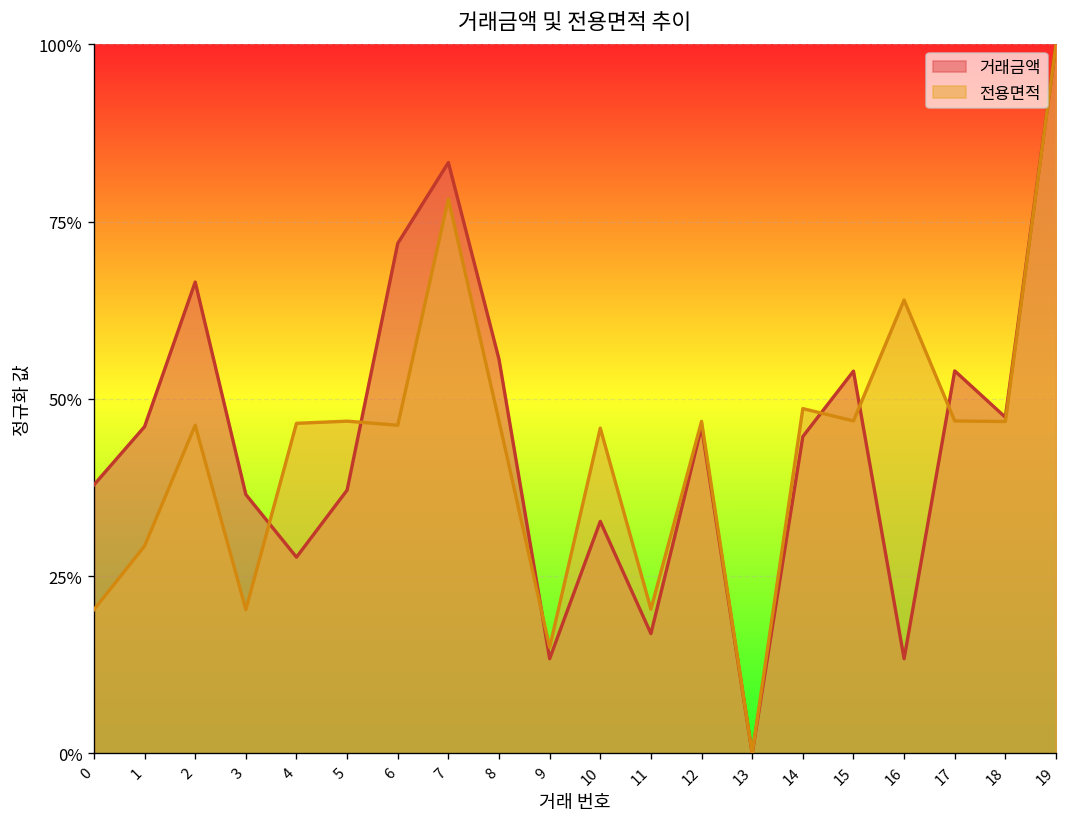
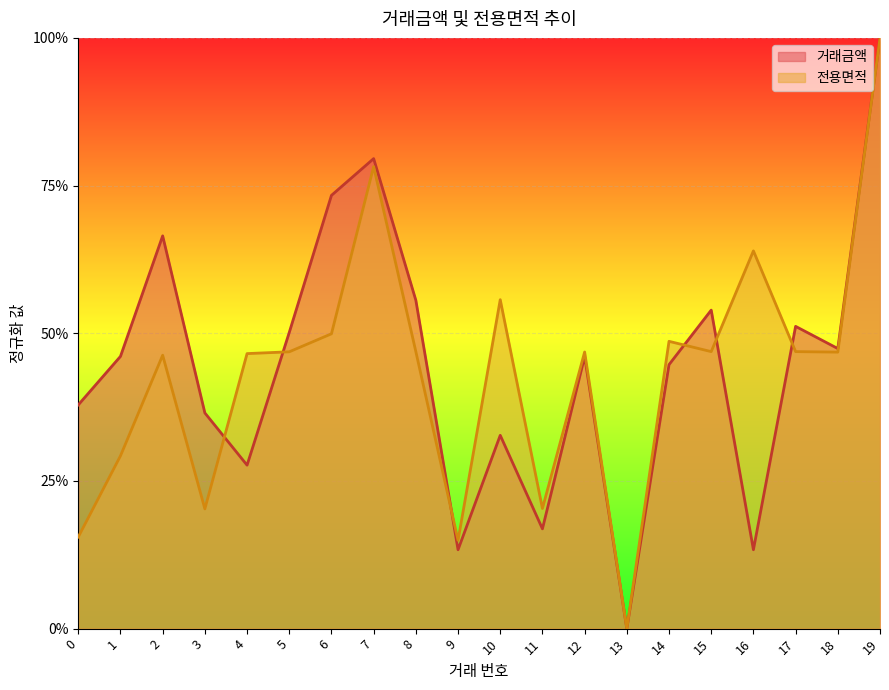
전용면적, 0: 20% -> 16%
거래금액, 5: 37% -> 50%
거래금액, 6: 72% -> 73%
전용면적, 6: 46% -> 50%
거래금액, 7: 83% -> 80%
전용면적, 10: 46% -> 56%
거래금액, 17: 54% -> 51%
